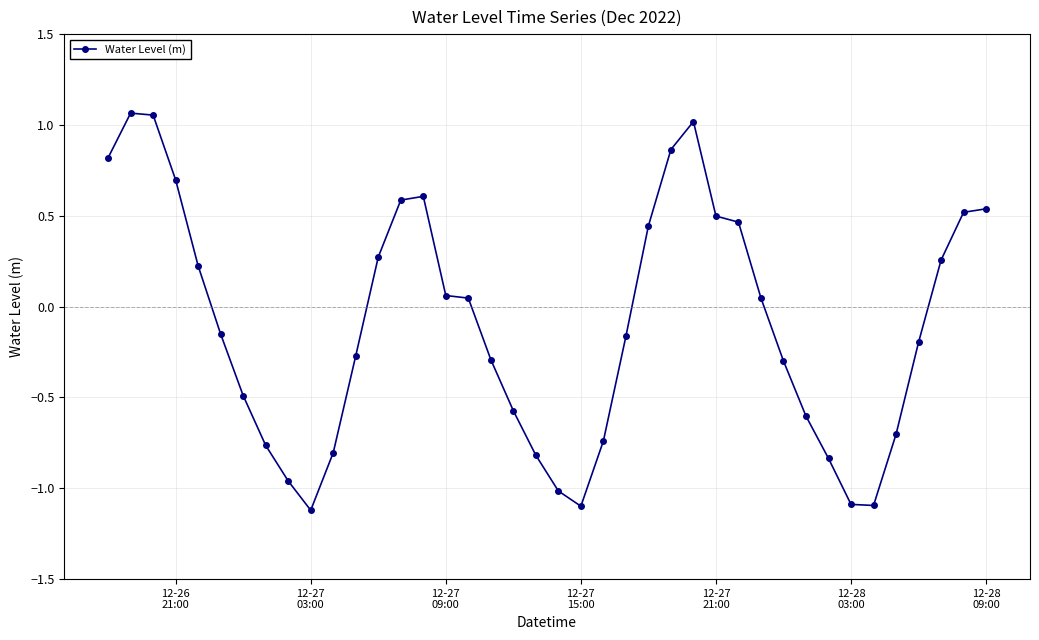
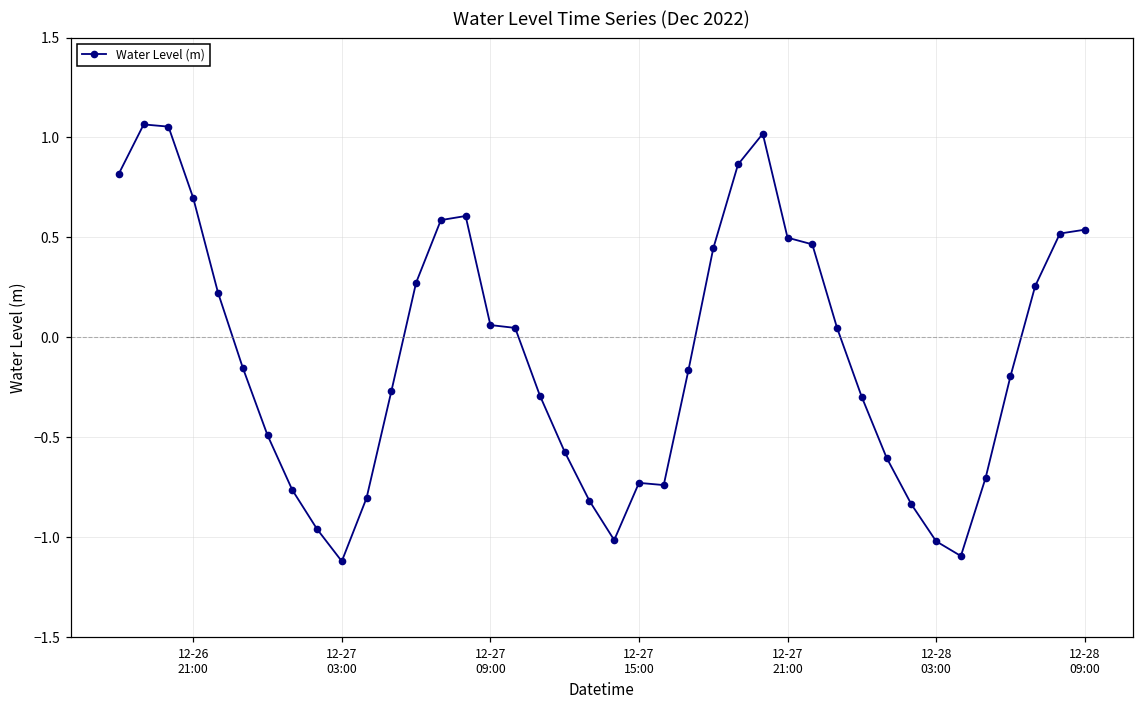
12-27 15:00: -1.10 -> -0.73
12-28 03:00: -1.09 -> -1.02
